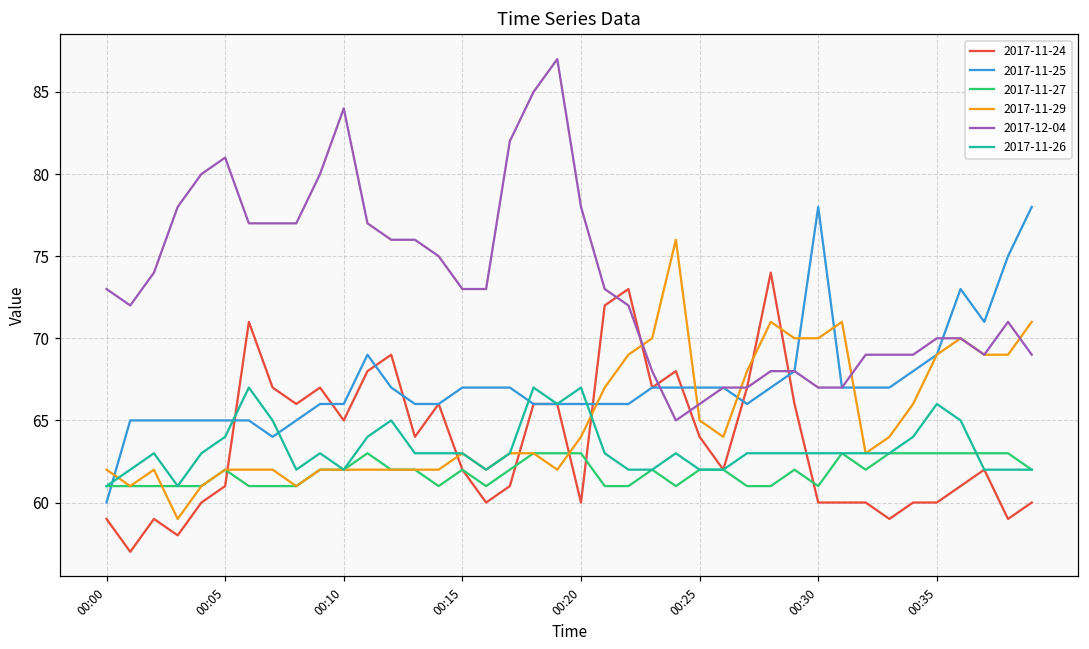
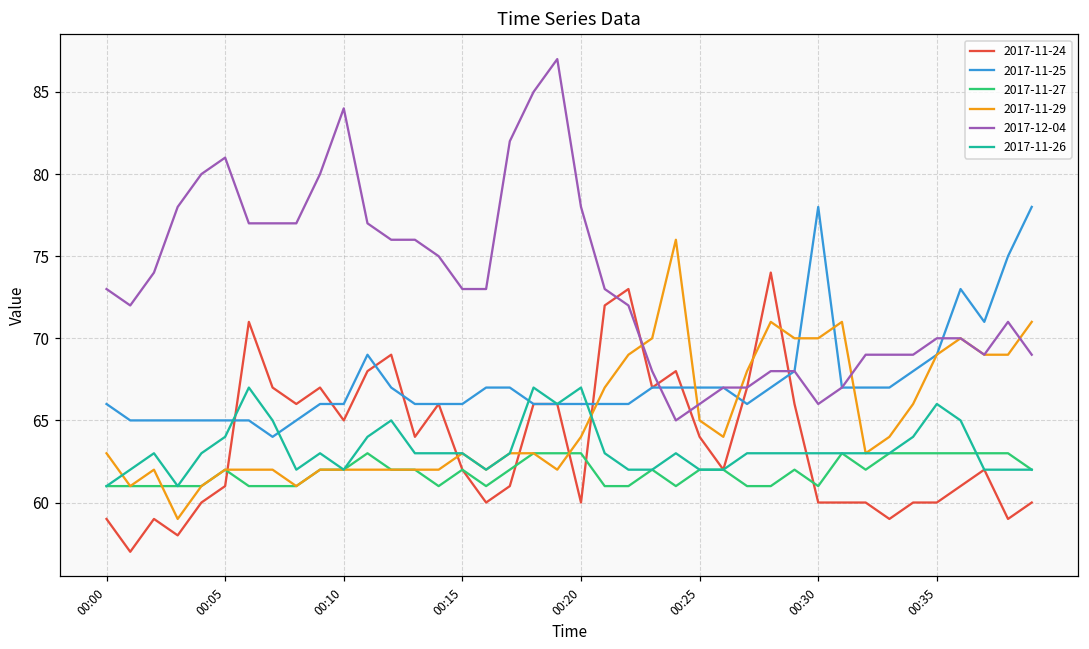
2017-11-25, 00:00: 60 -> 66
2017-11-29, 00:00: 62 -> 63
2017-11-25, 00:15: 67 -> 66
2017-12-04, 00:30: 67 -> 66
